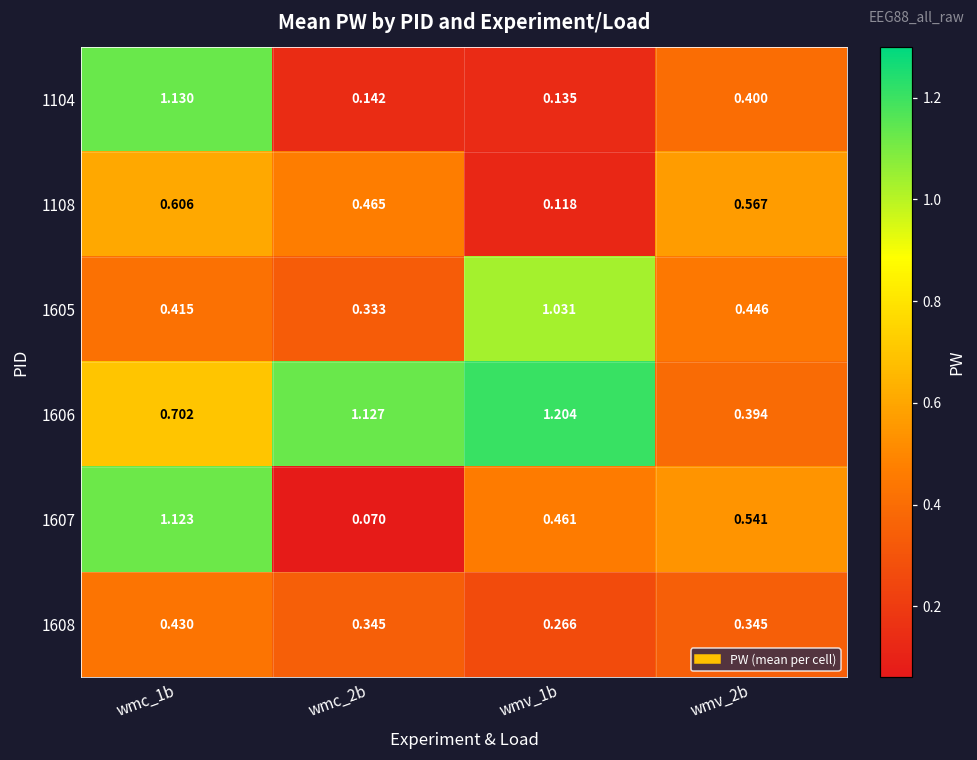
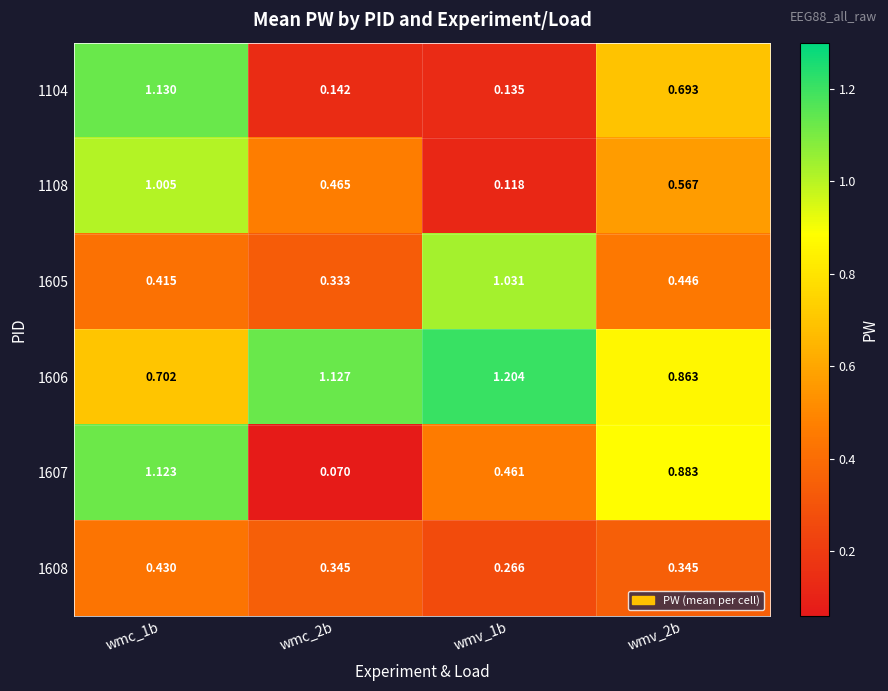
1104, wmv_2b: 0.400 -> 0.693
1108, wmc_1b: 0.606 -> 1.005
1606, wmv_2b: 0.394 -> 0.863
1607, wmv_2b: 0.541 -> 0.883
